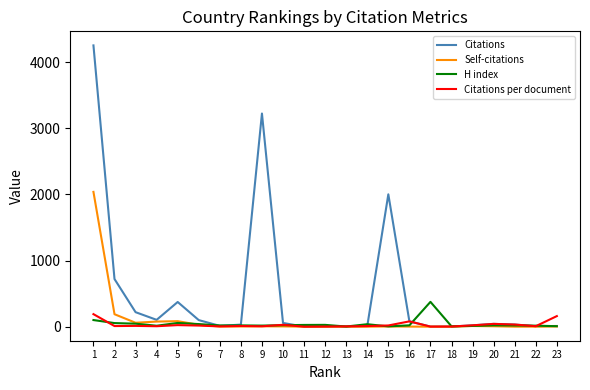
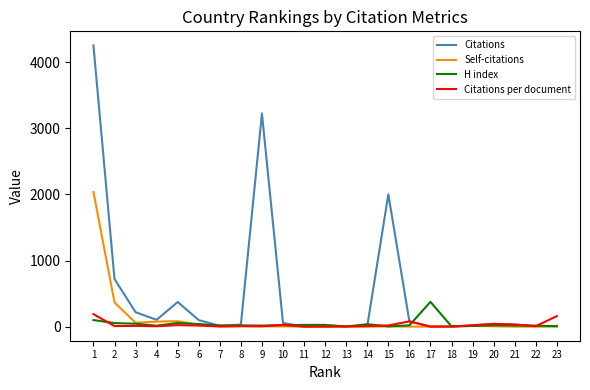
Self-citations, 2: 200 -> 400
